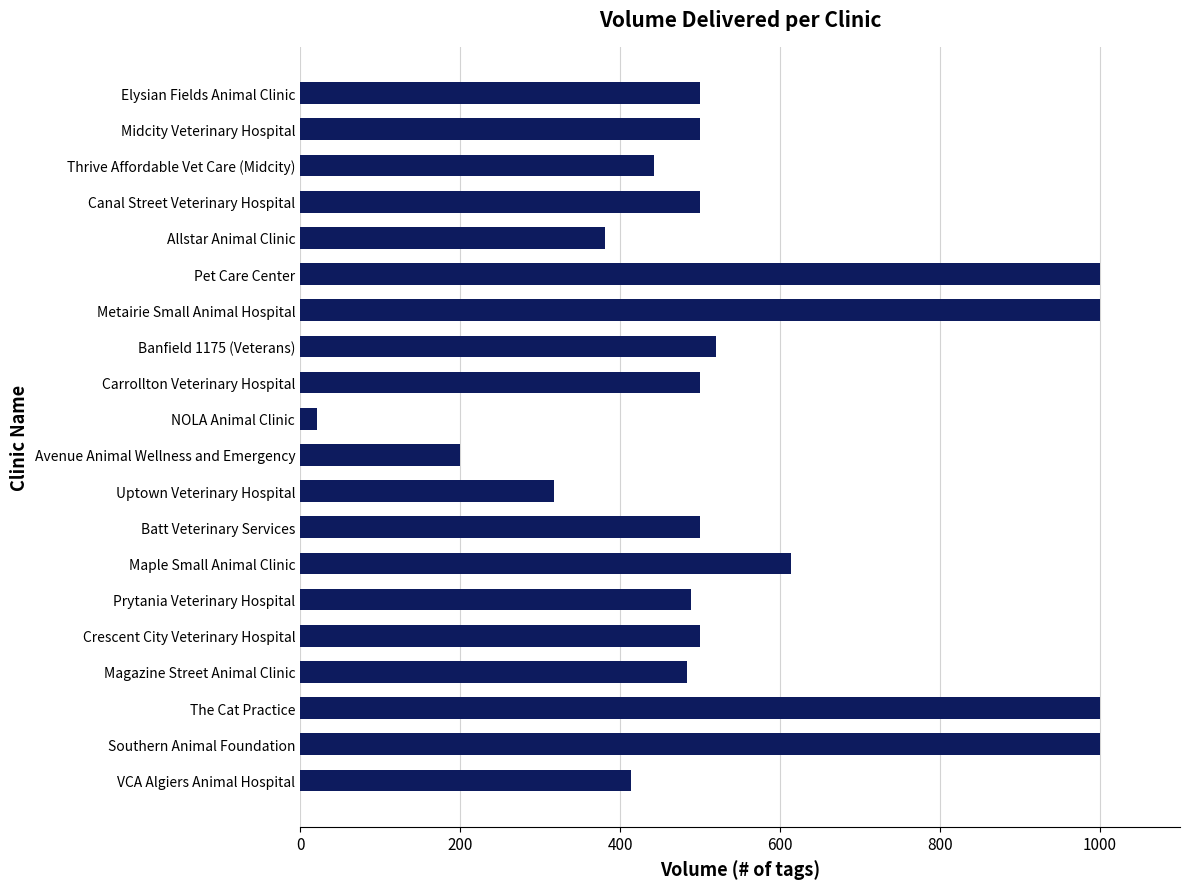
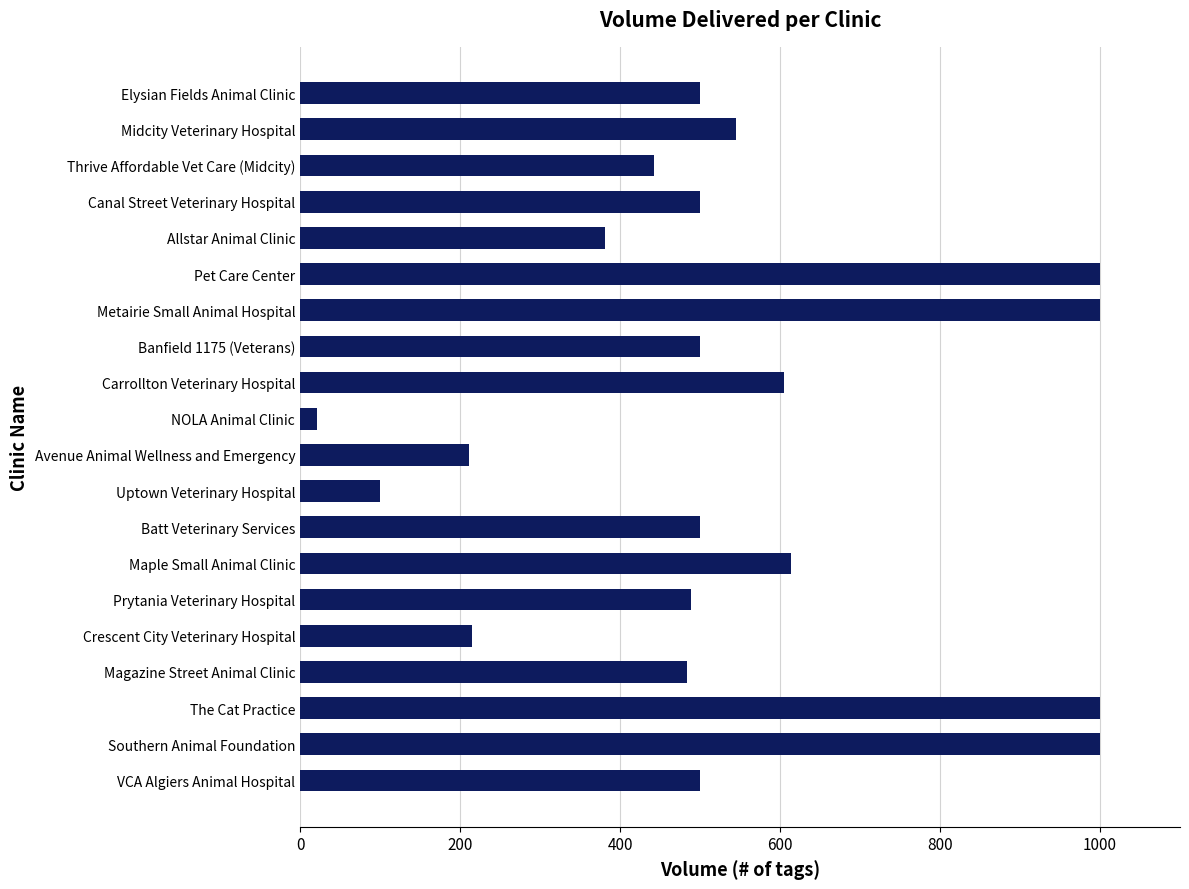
Midcity Veterinary Hospital: 500 -> 550
Banfield 1175 (Veterans): 520 -> 500
Carrollton Veterinary Hospital: 500 -> 610
Avenue Animal Wellness and Emergency: 200 -> 210
Uptown Veterinary Hospital: 320 -> 100
Crescent City Veterinary Hospital: 500 -> 220
VCA Algiers Animal Hospital: 410 -> 500
